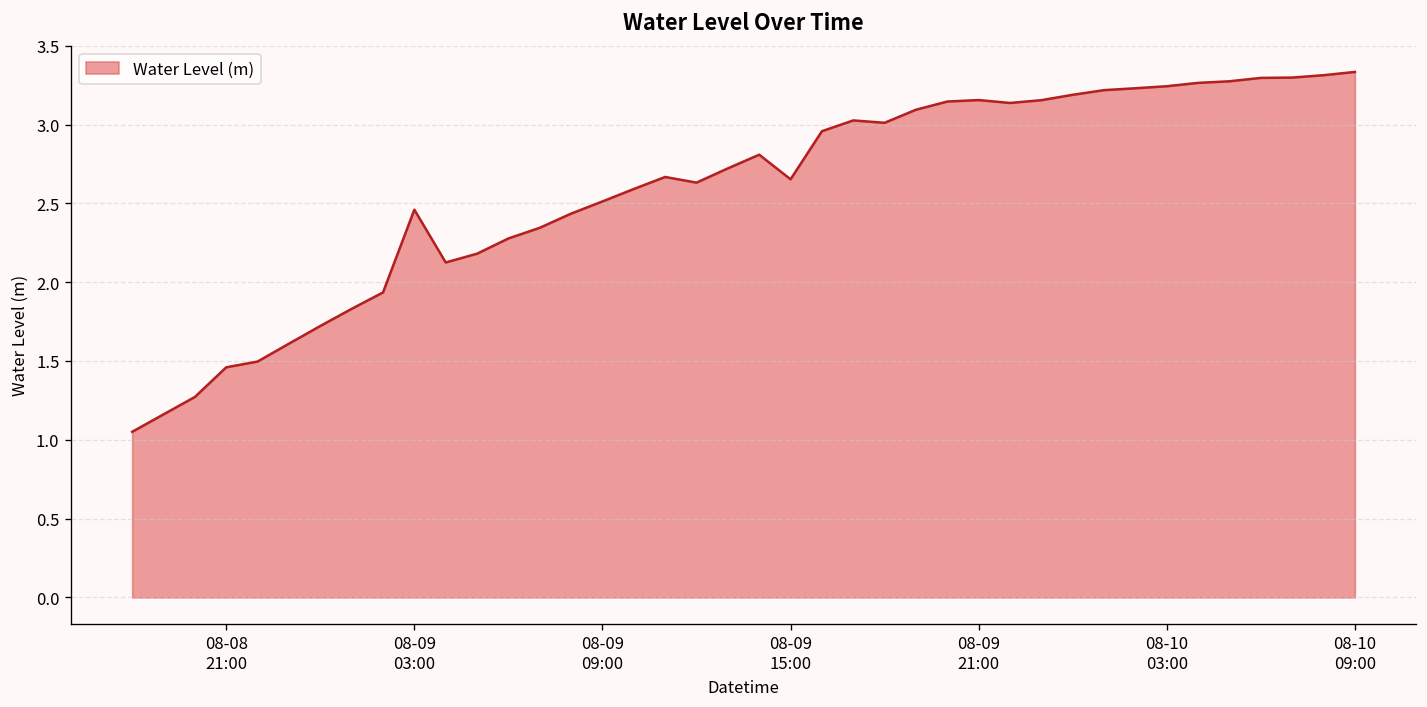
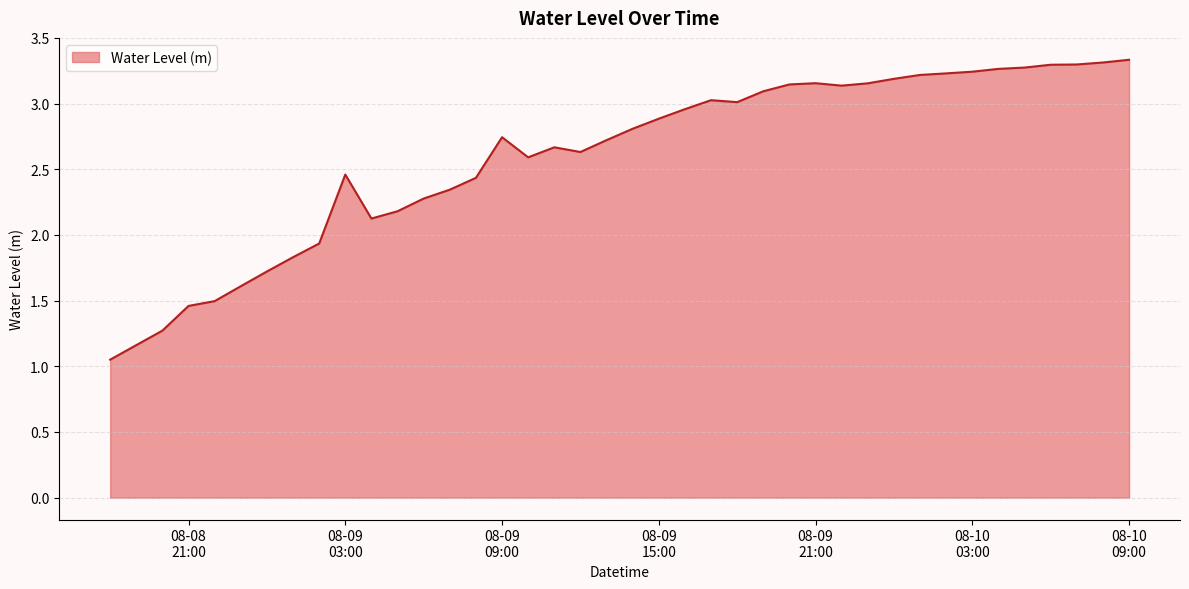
08-09 09:00: 2.51 -> 2.74
08-09 15:00: 2.65 -> 2.89
